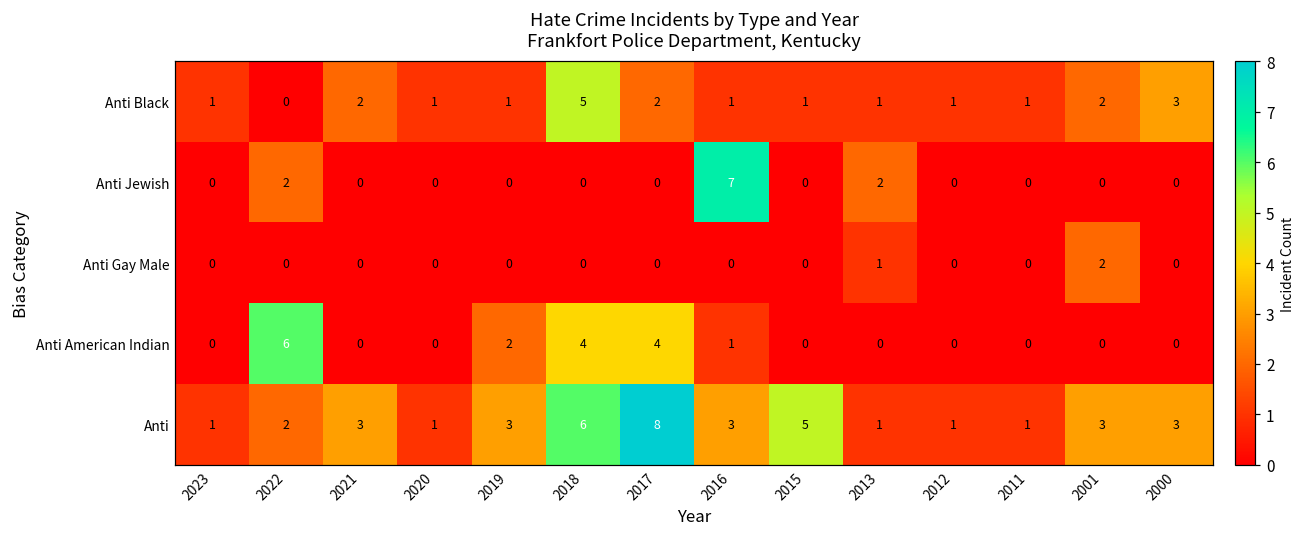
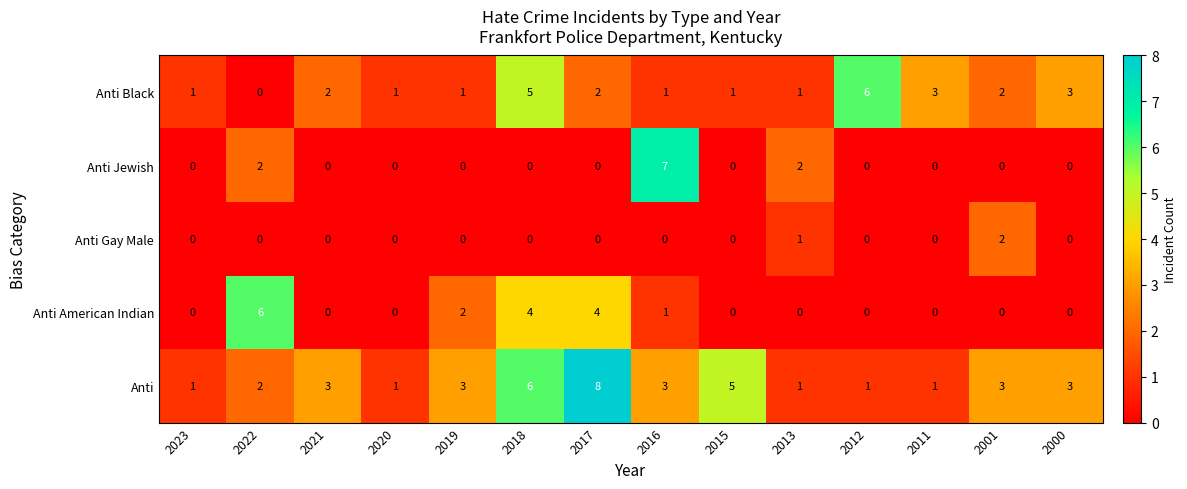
Anti Black, 2012: 1 -> 6
Anti Black, 2011: 1 -> 3
